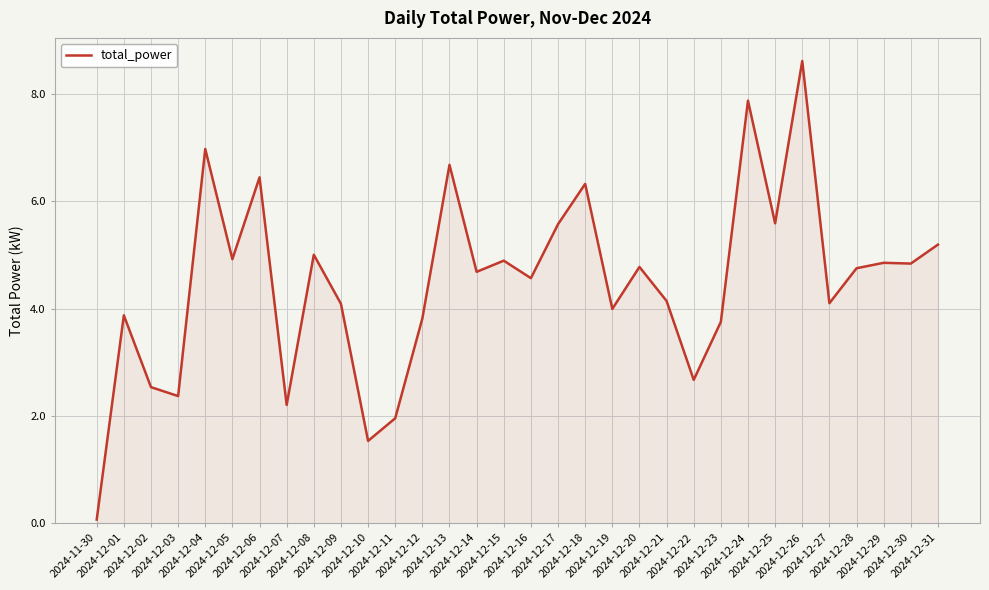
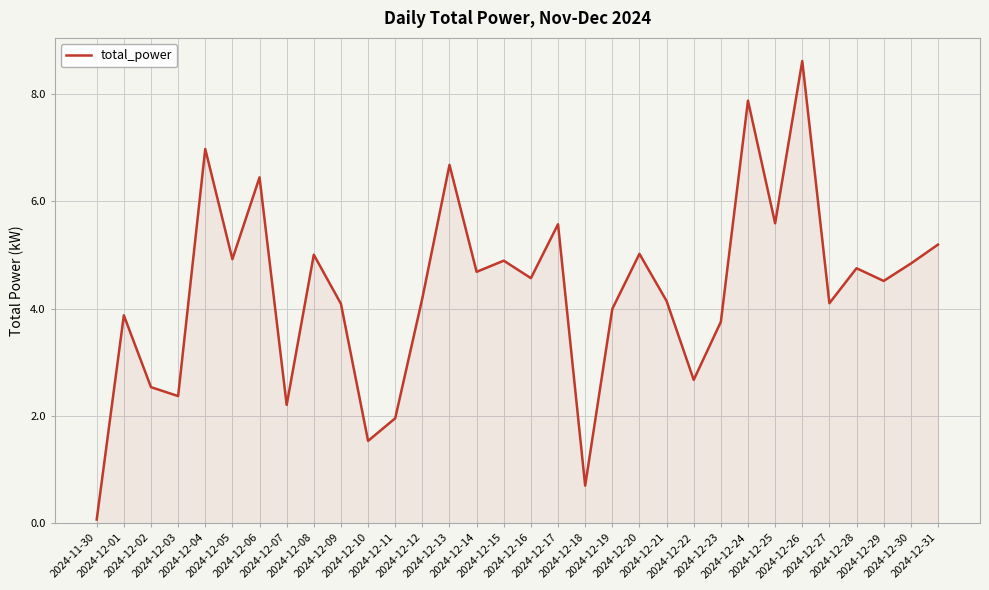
2024-12-12: 3.8 -> 4.2
2024-12-18: 6.3 -> 0.7
2024-12-20: 4.8 -> 5.0
2024-12-29: 4.9 -> 4.5
